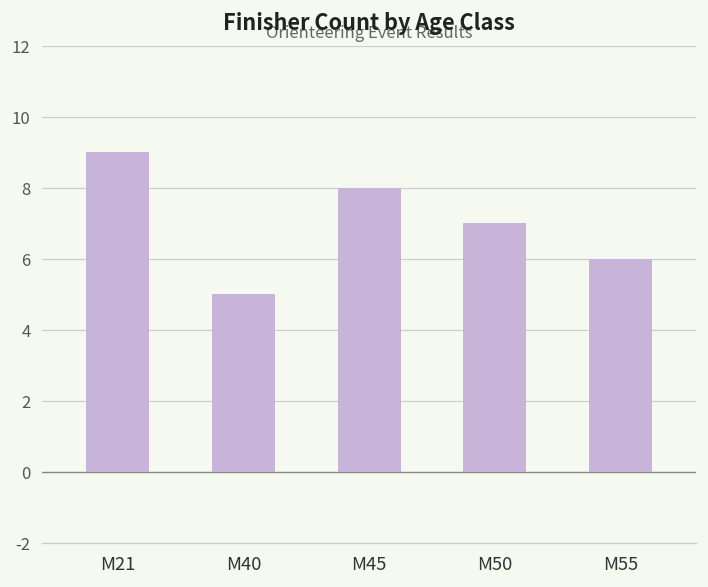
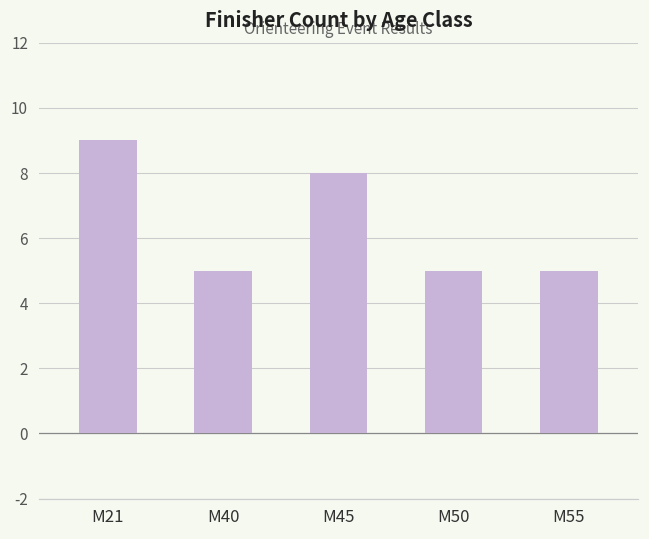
M50: 7 -> 5
M55: 6 -> 5
